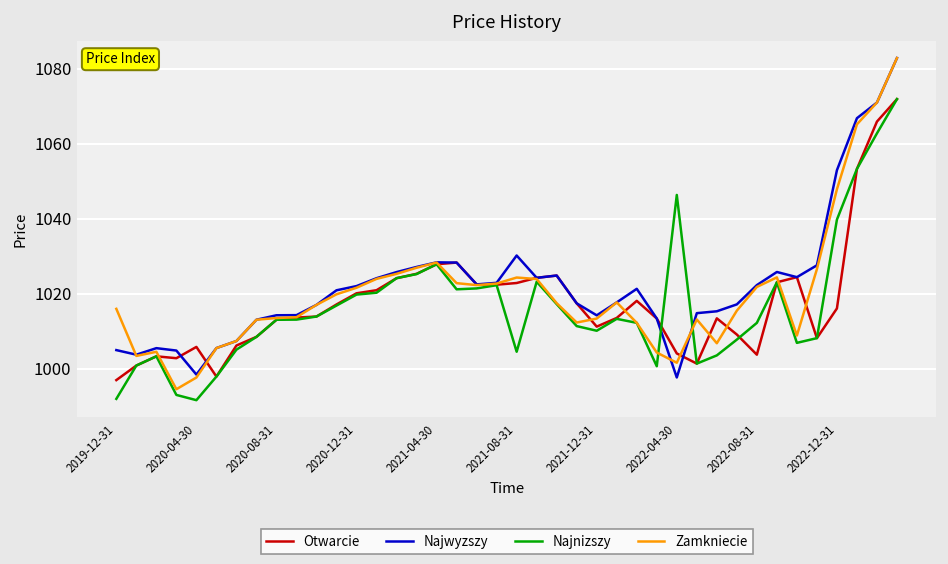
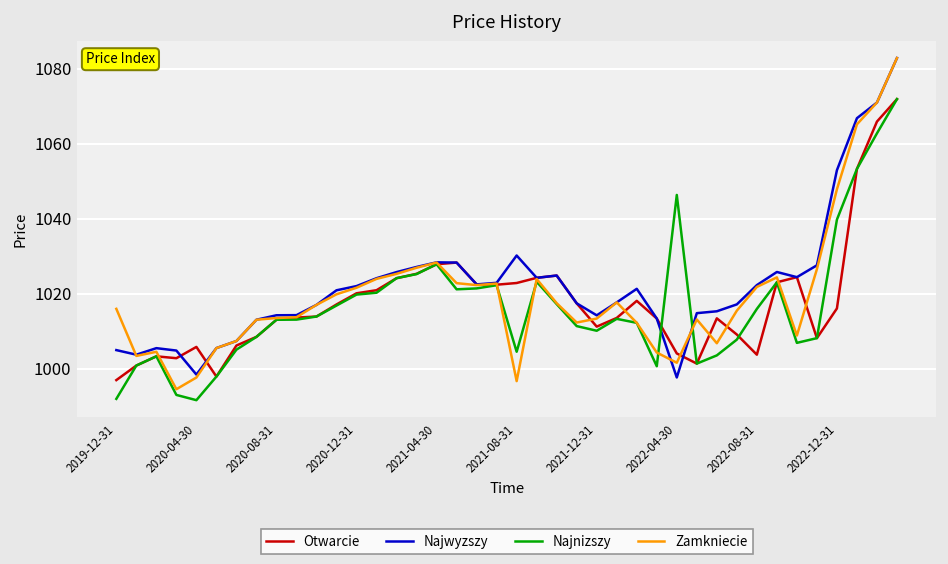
Zamkniecie, 2021-08-31: 1024 -> 997
Najnizszy, 2022-08-31: 1012 -> 1016
